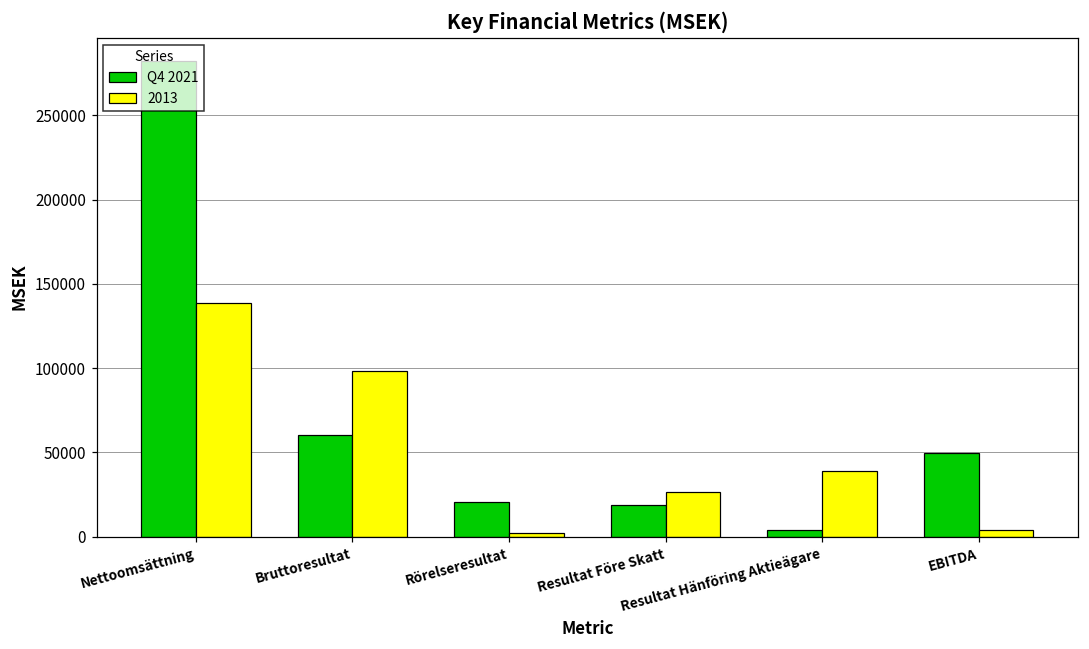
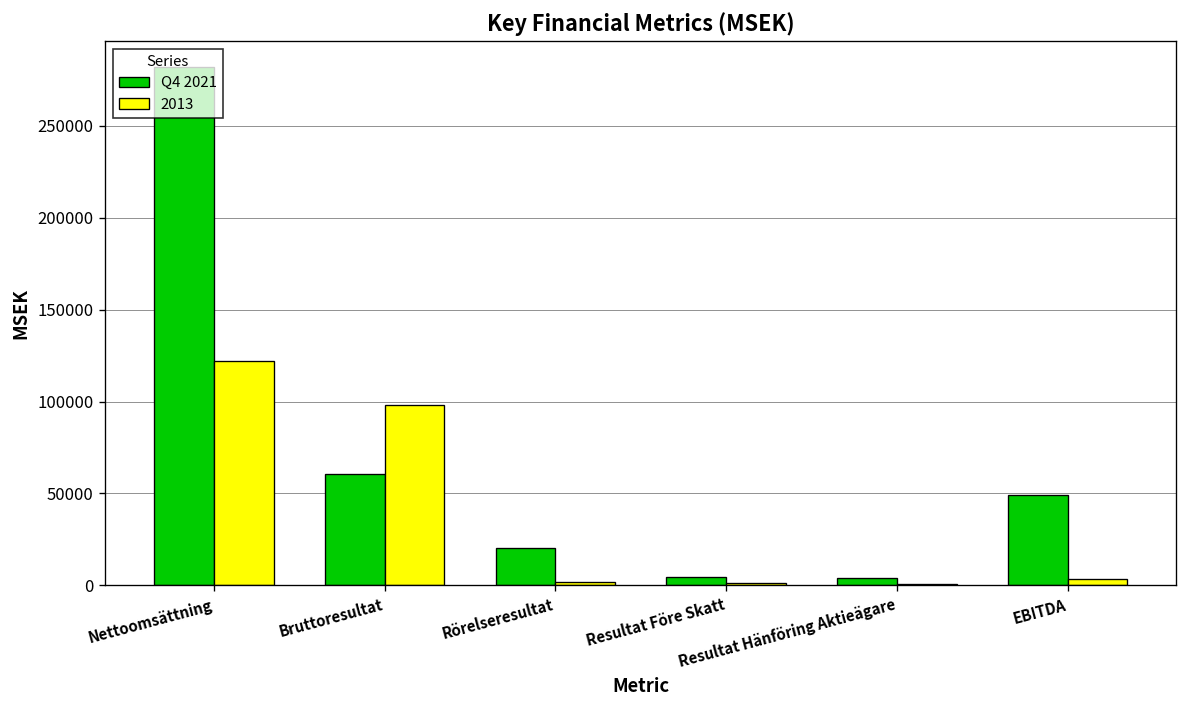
2013, Nettoomsättning: 139000 -> 122000
Q4 2021, Resultat Före Skatt: 19000 -> 5000
2013, Resultat Före Skatt: 26000 -> 1000
2013, Resultat Hänföring Aktieägare: 39000 -> 1000
